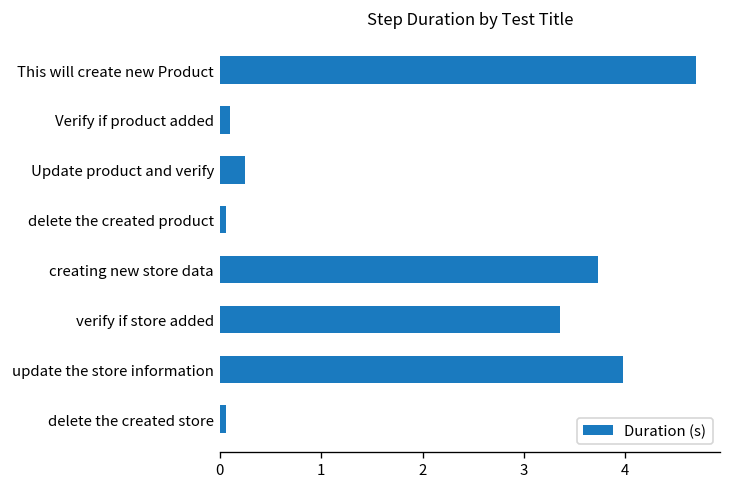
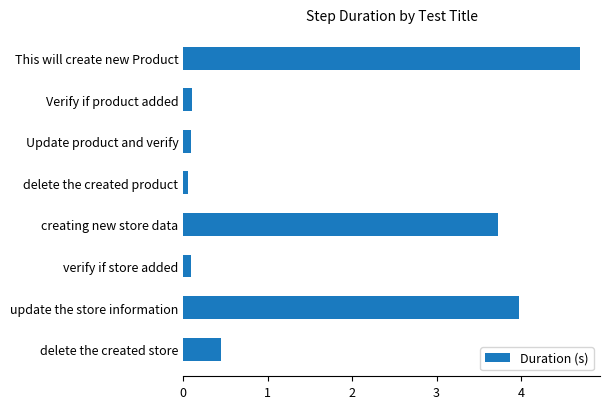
Update product and verify: 0.3 -> 0.1
verify if store added: 3.4 -> 0.1
delete the created store: 0.1 -> 0.5
